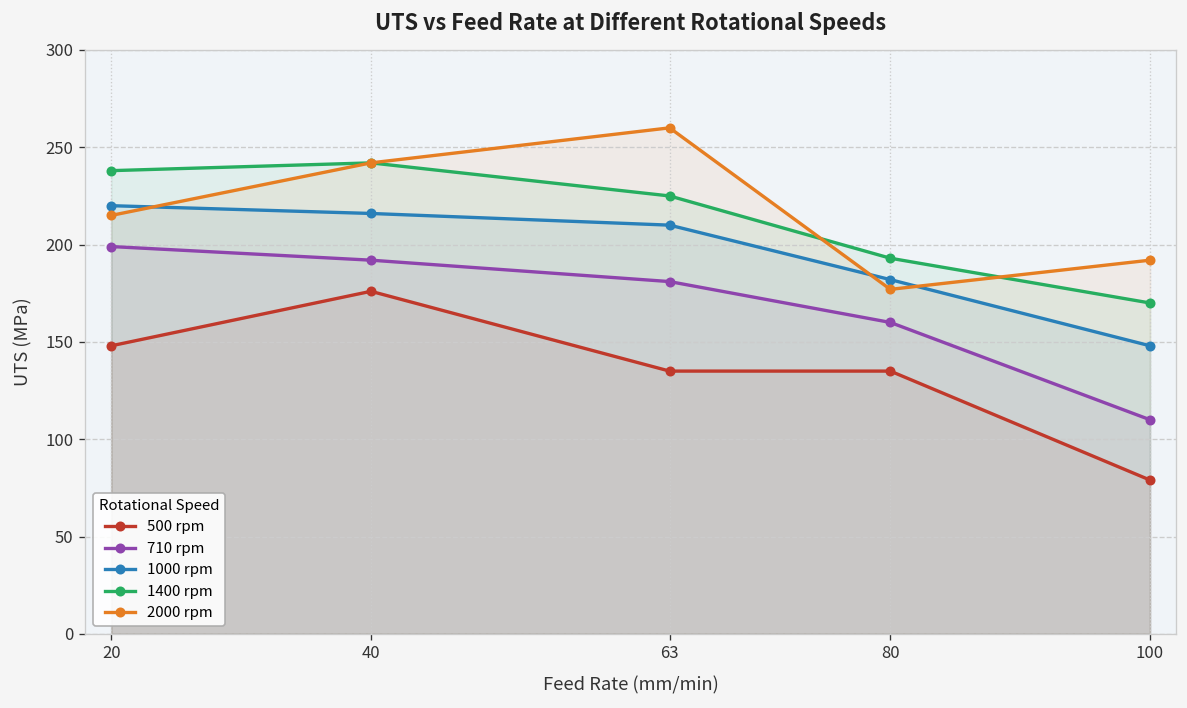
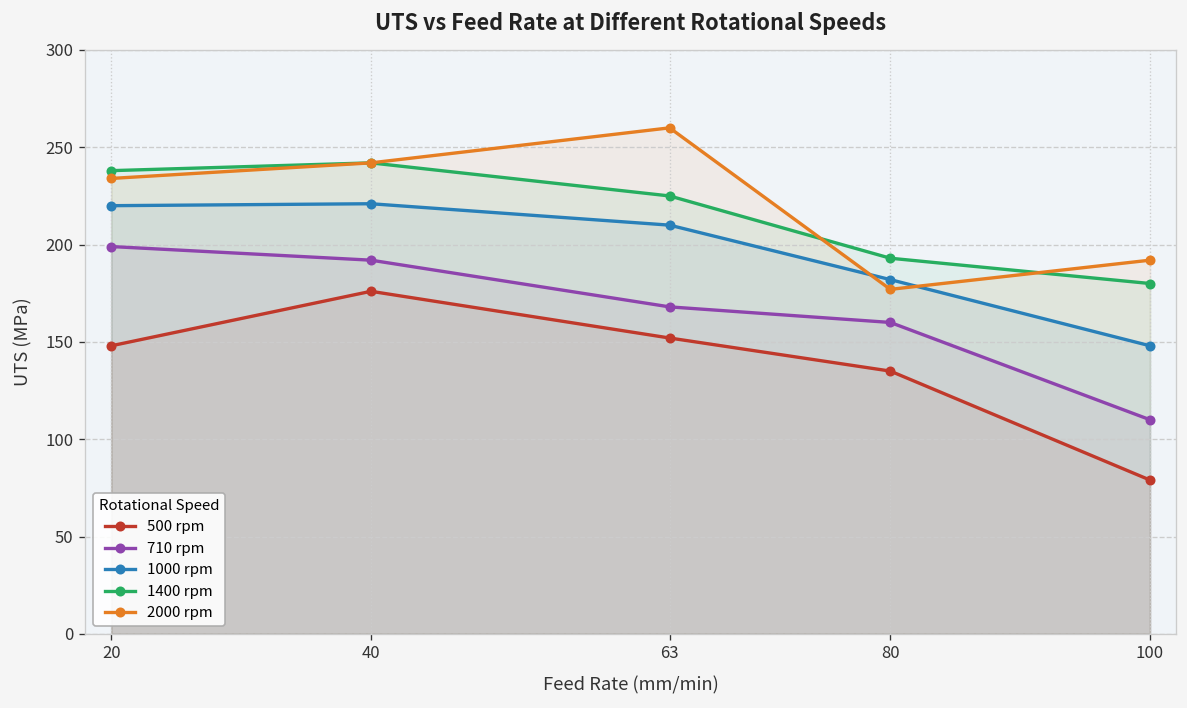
2000 rpm, 20: 215 -> 234
1000 rpm, 40: 216 -> 221
500 rpm, 63: 135 -> 152
710 rpm, 63: 181 -> 168
1400 rpm, 100: 170 -> 180
